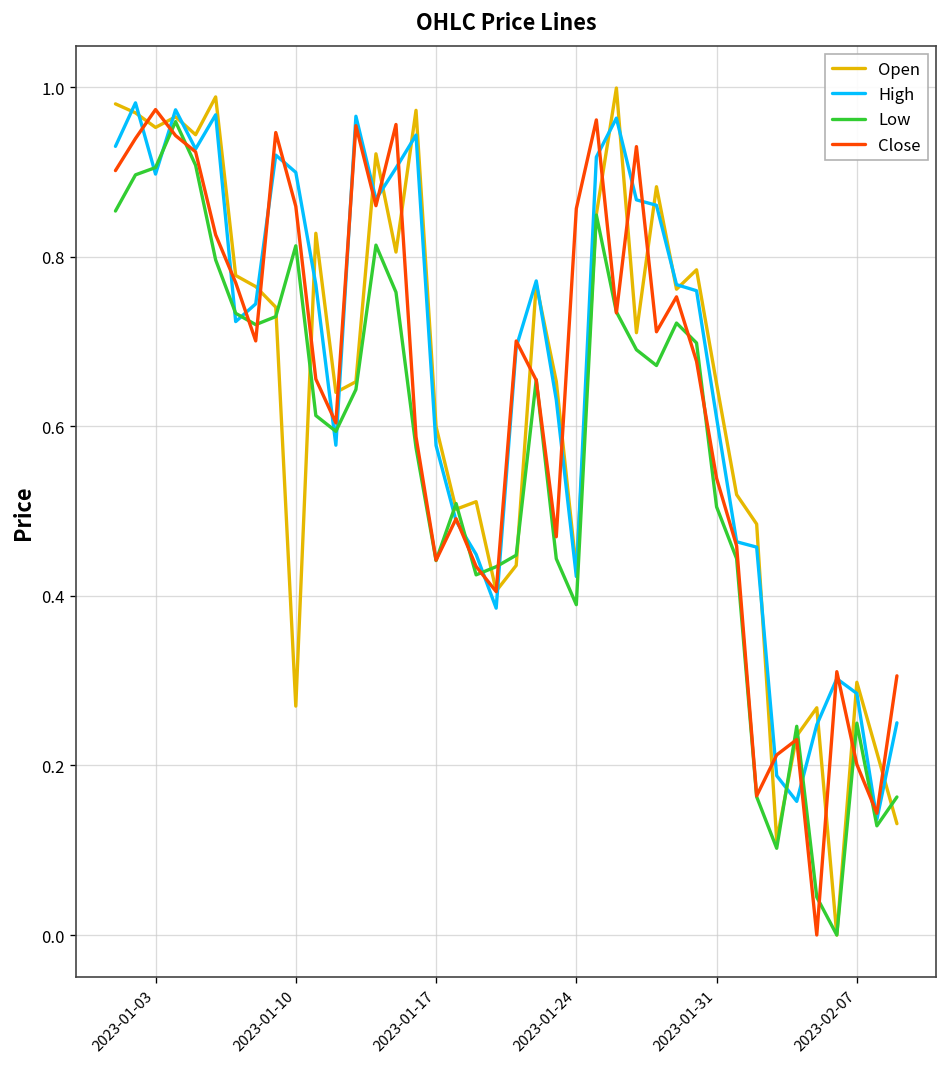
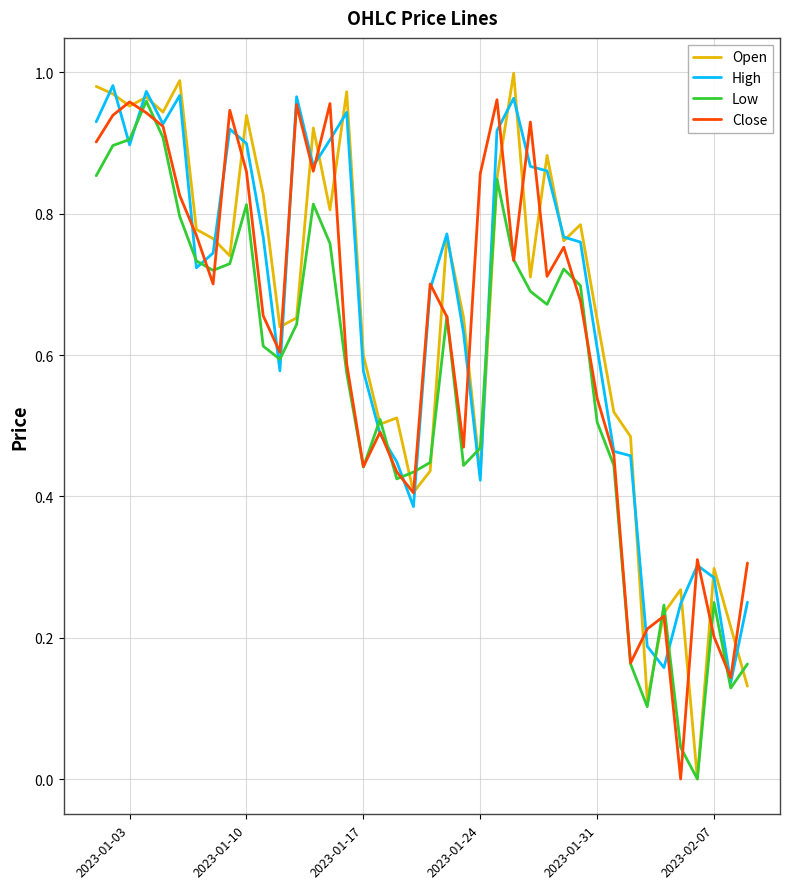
Close, 2023-01-03: 0.97 -> 0.96
Open, 2023-01-10: 0.27 -> 0.94
Low, 2023-01-24: 0.39 -> 0.47
